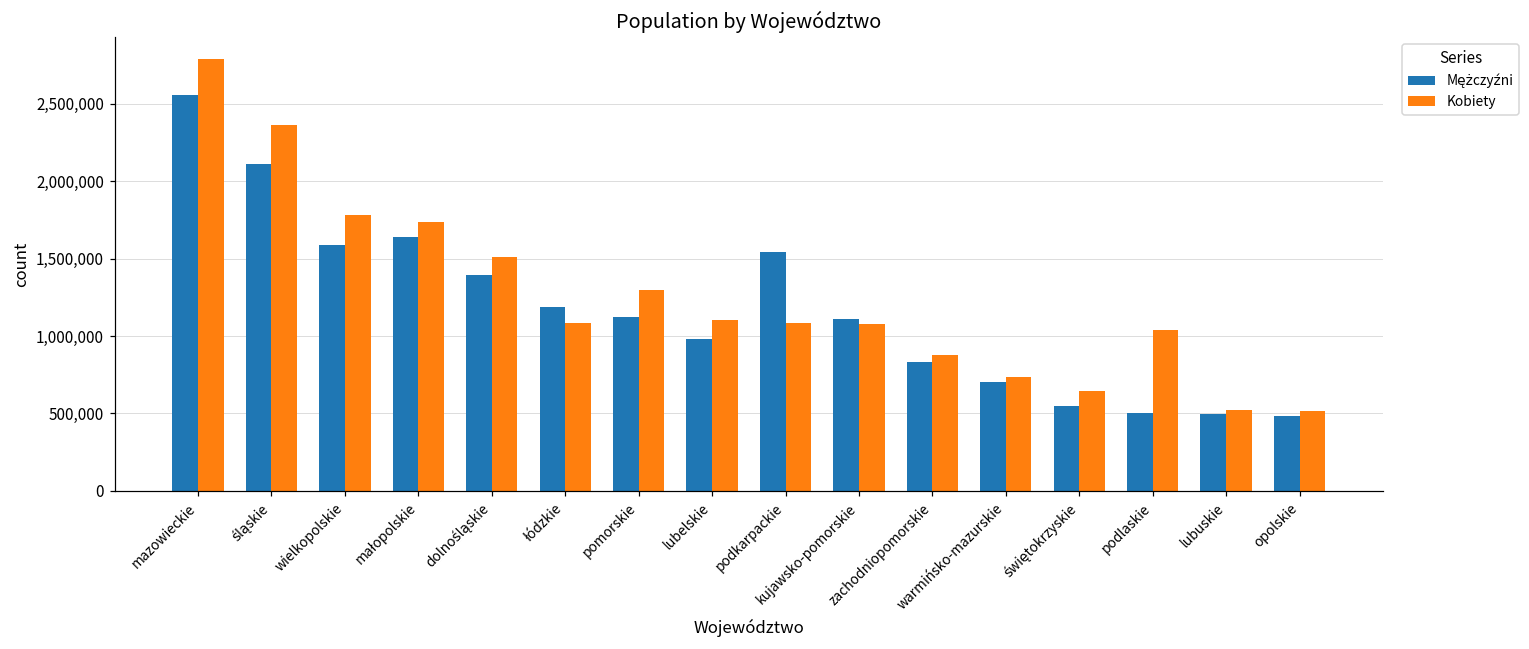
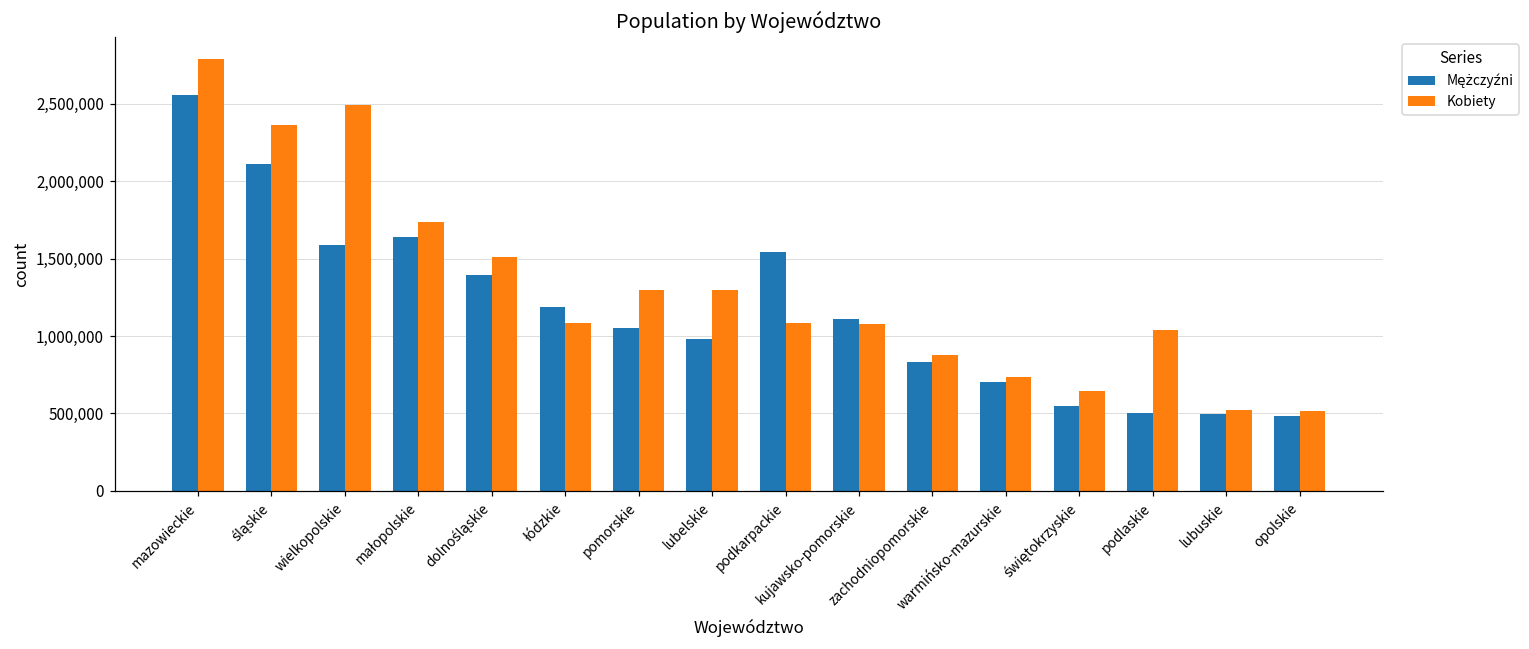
Kobiety, wielkopolskie: 1,780,000 -> 2,490,000
Mężczyźni, pomorskie: 1,120,000 -> 1,050,000
Kobiety, lubelskie: 1,100,000 -> 1,300,000
